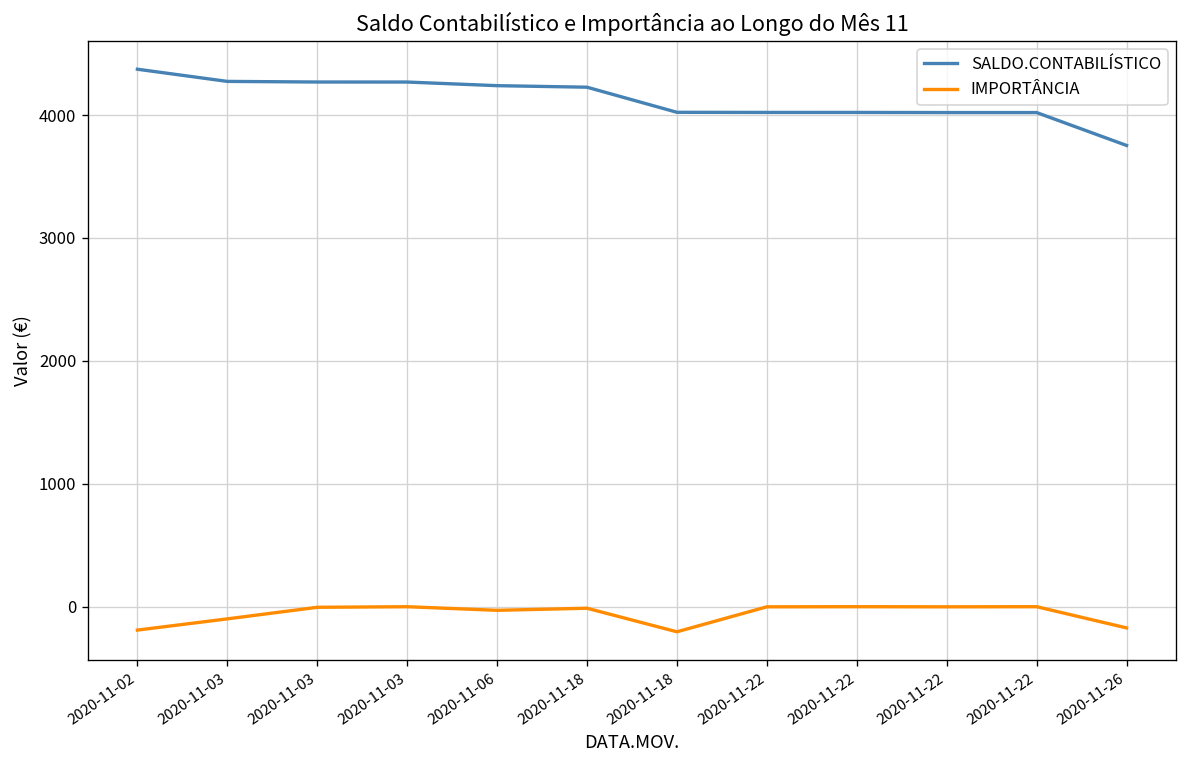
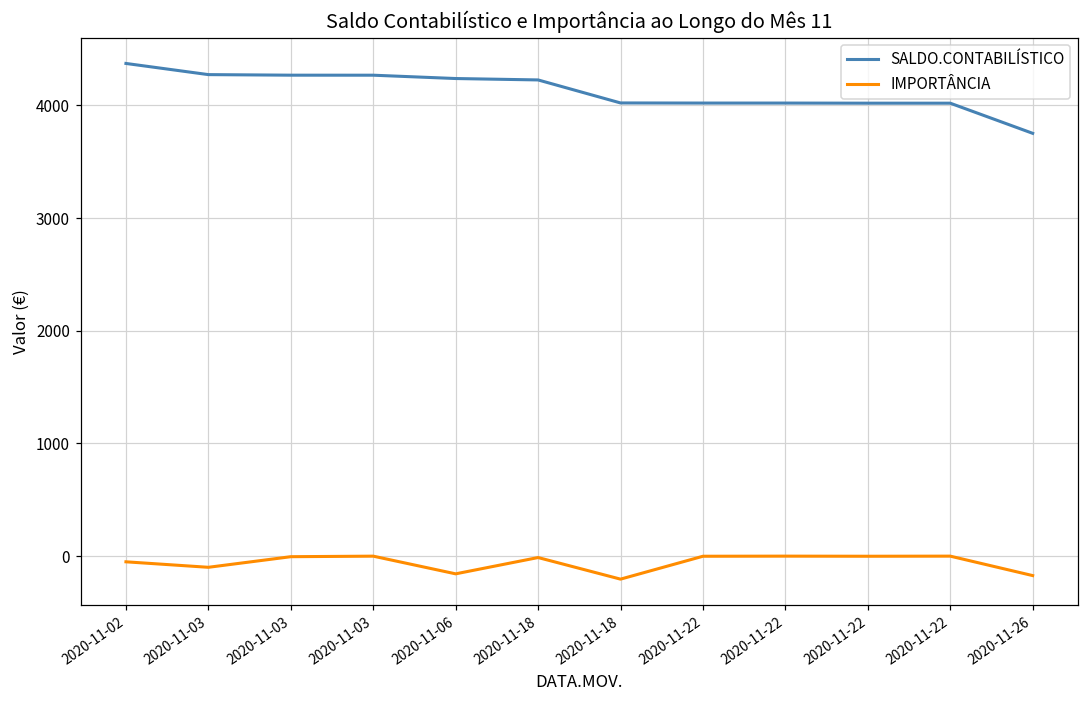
IMPORTÂNCIA, 2020-11-02: -190 -> -50
IMPORTÂNCIA, 2020-11-06: -30 -> -160
